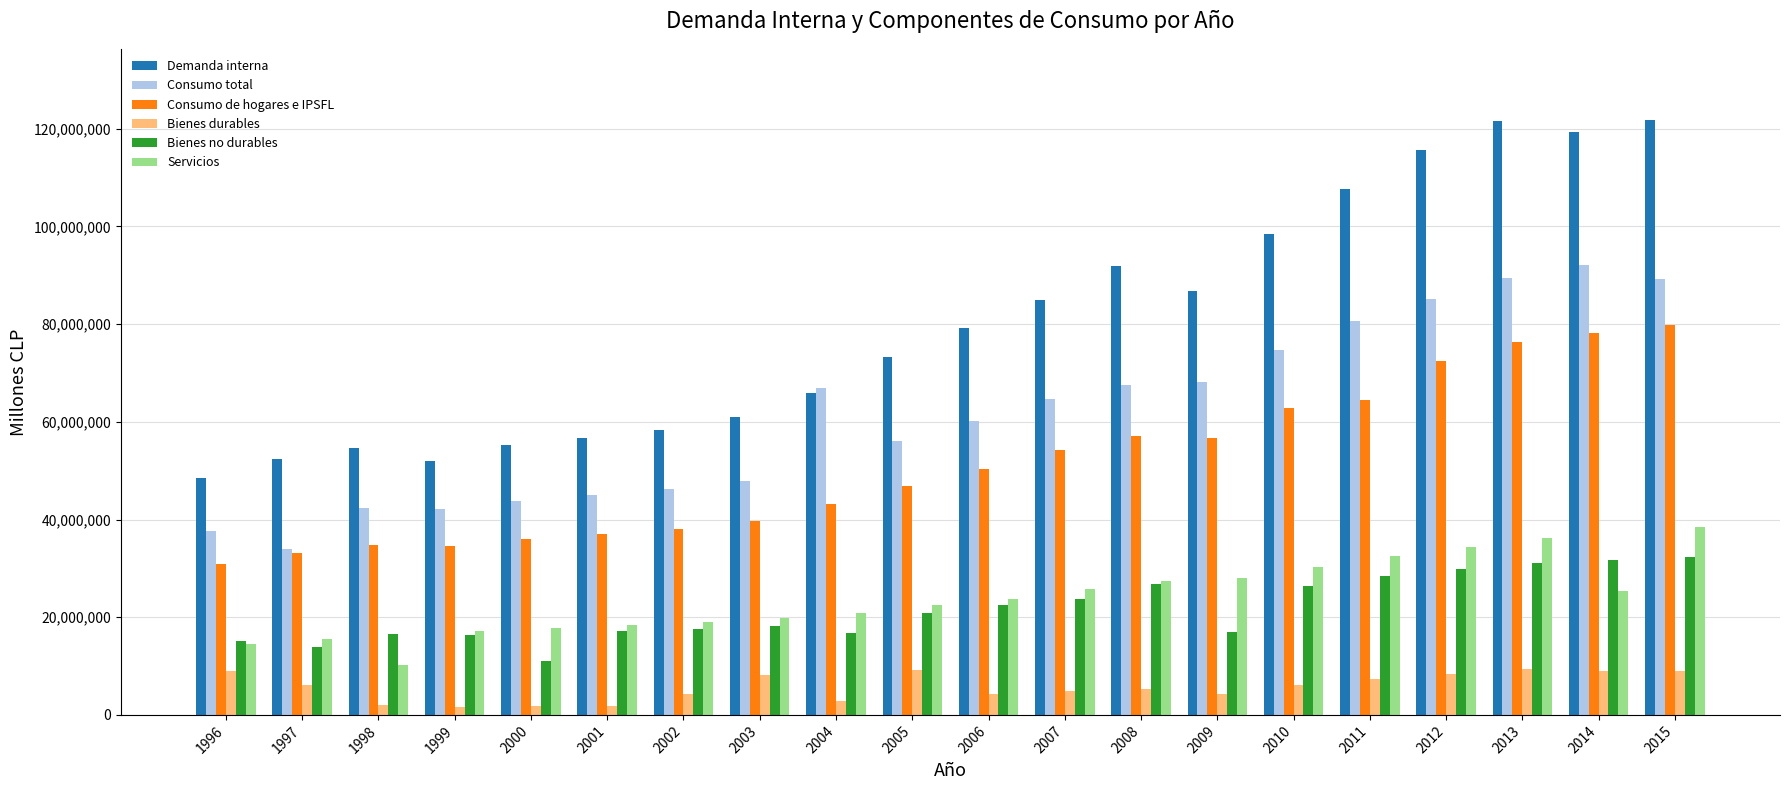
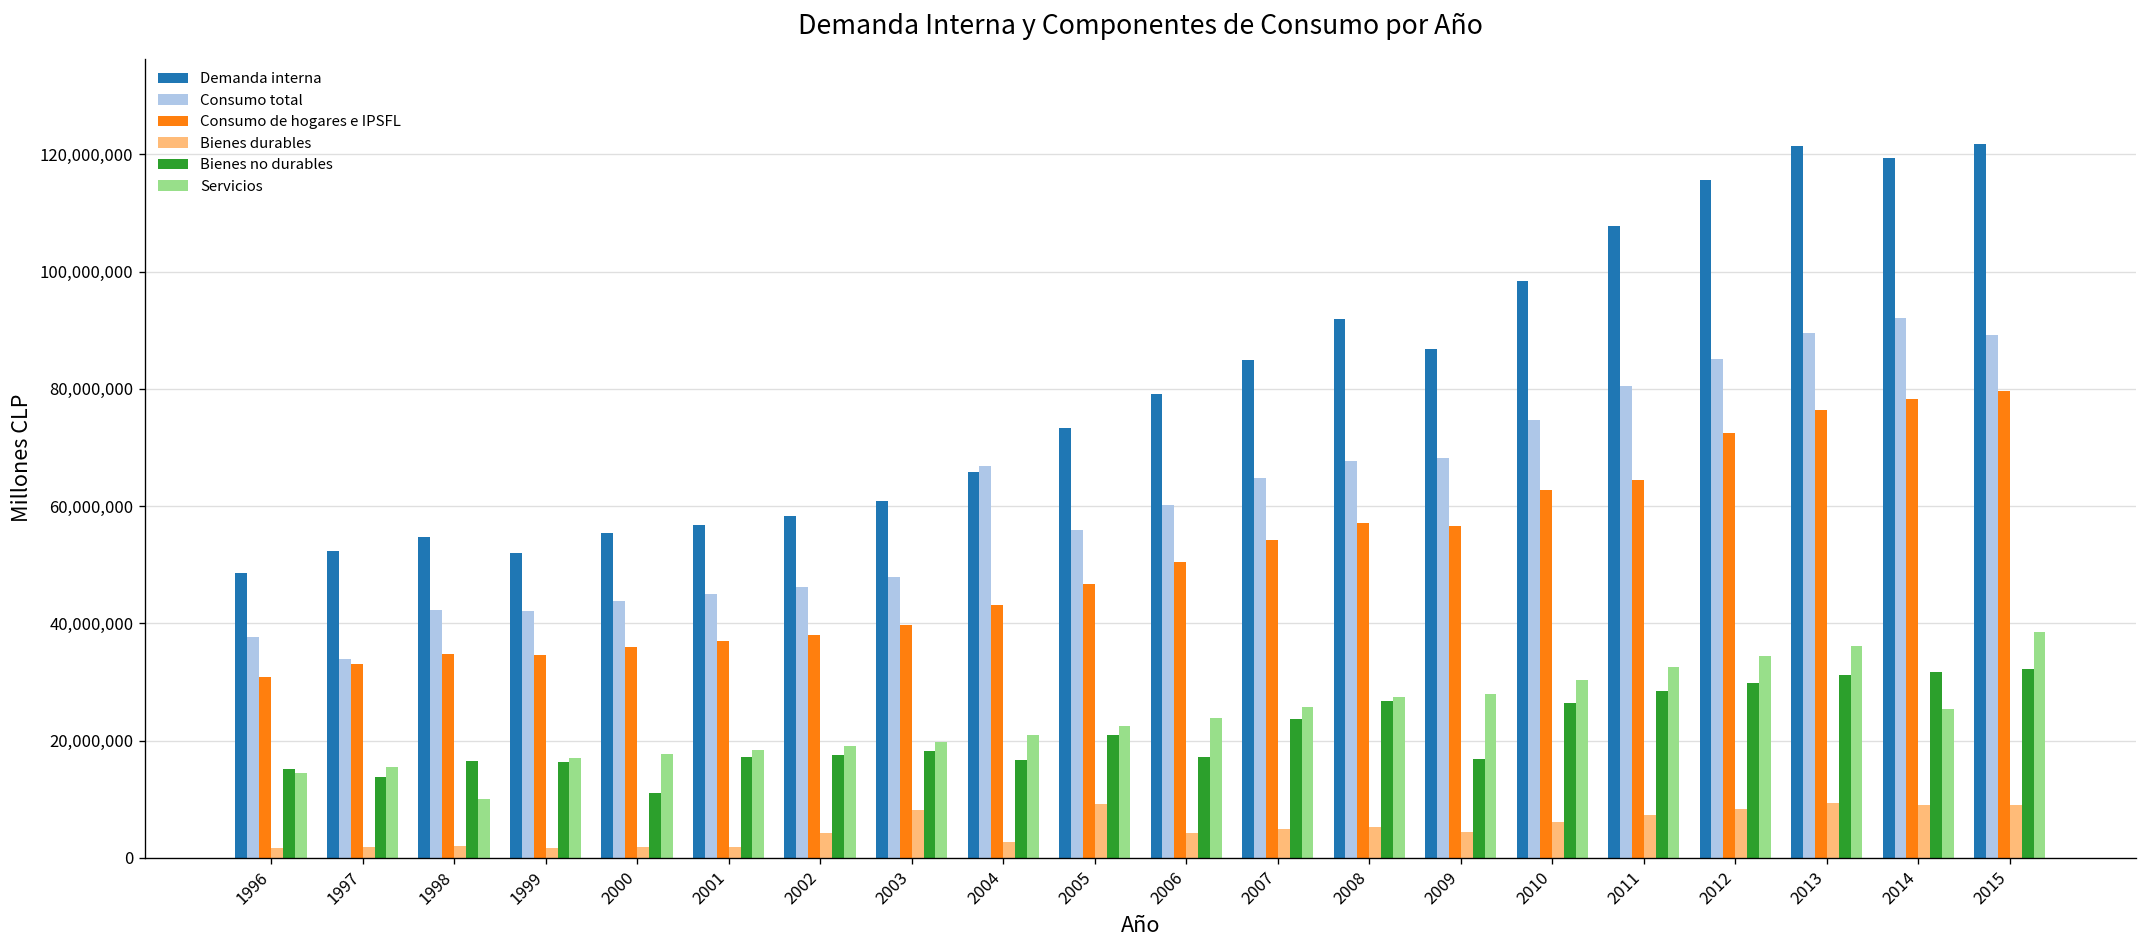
Bienes durables, 1996: 9,000,000 -> 2,000,000
Bienes durables, 1997: 6,000,000 -> 2,000,000
Bienes no durables, 2006: 22,000,000 -> 17,000,000
